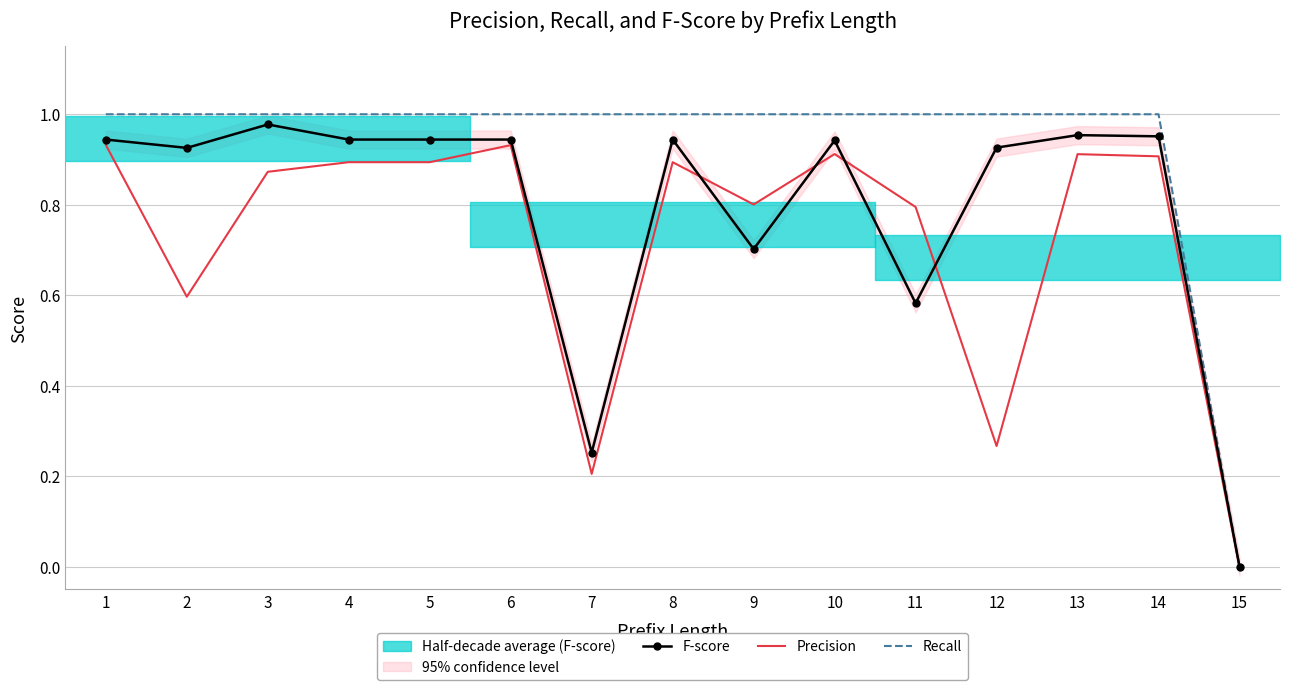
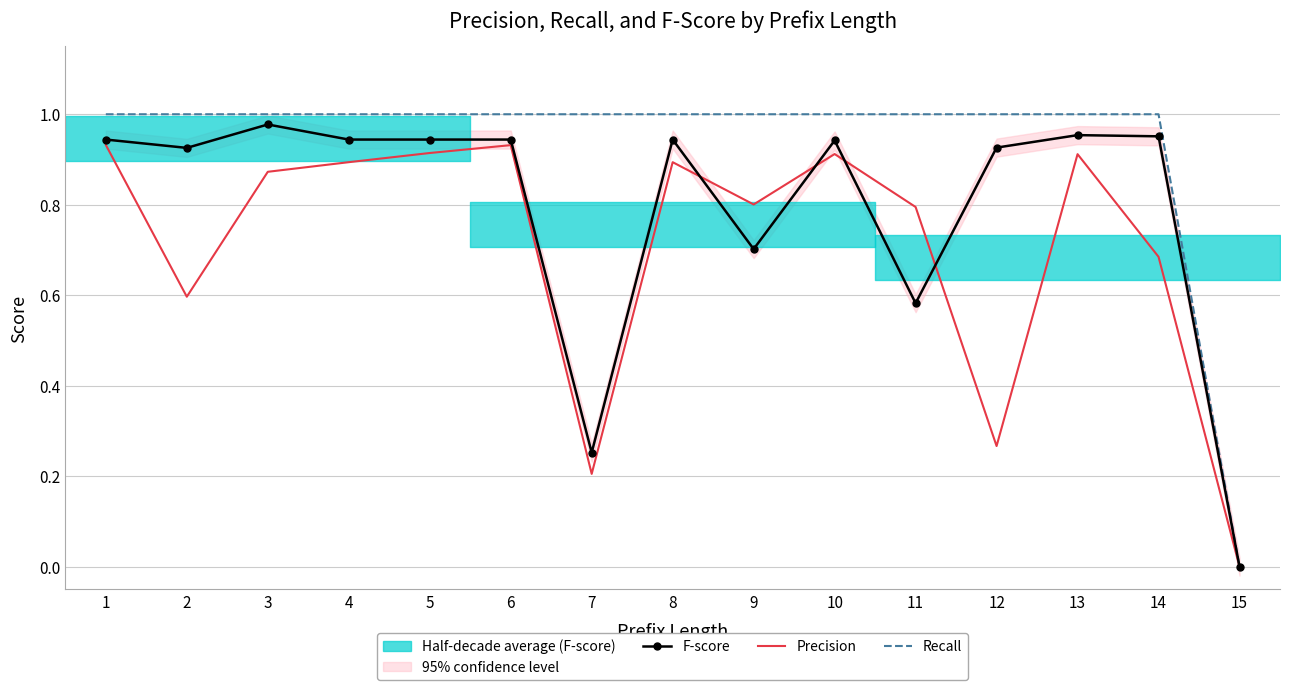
Precision, 5: 0.89 -> 0.91
Precision, 14: 0.91 -> 0.68
